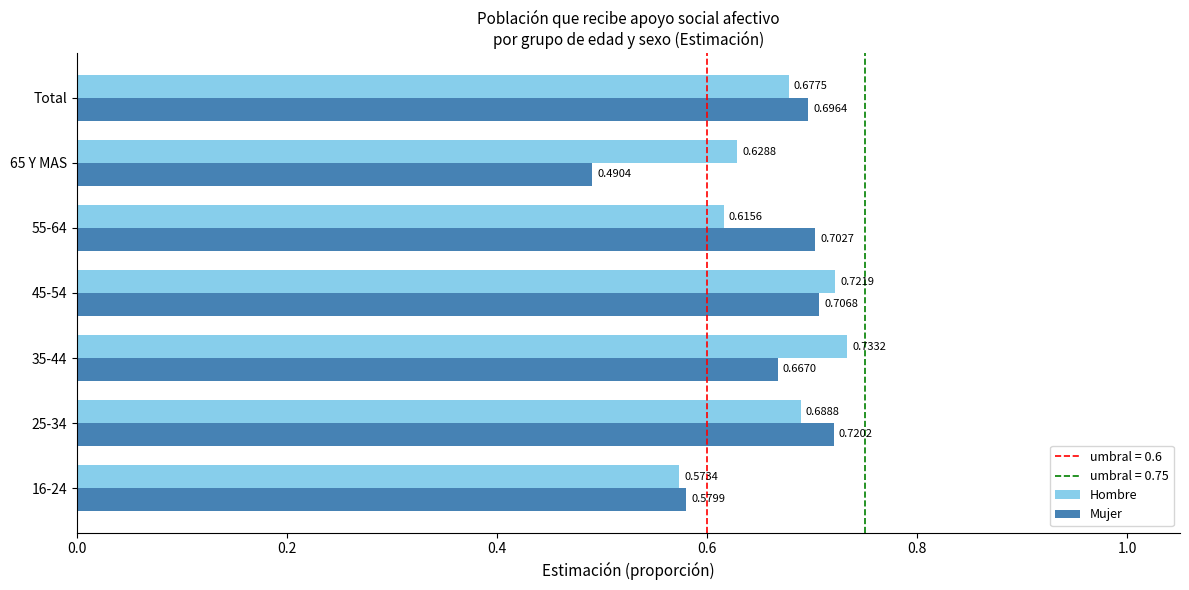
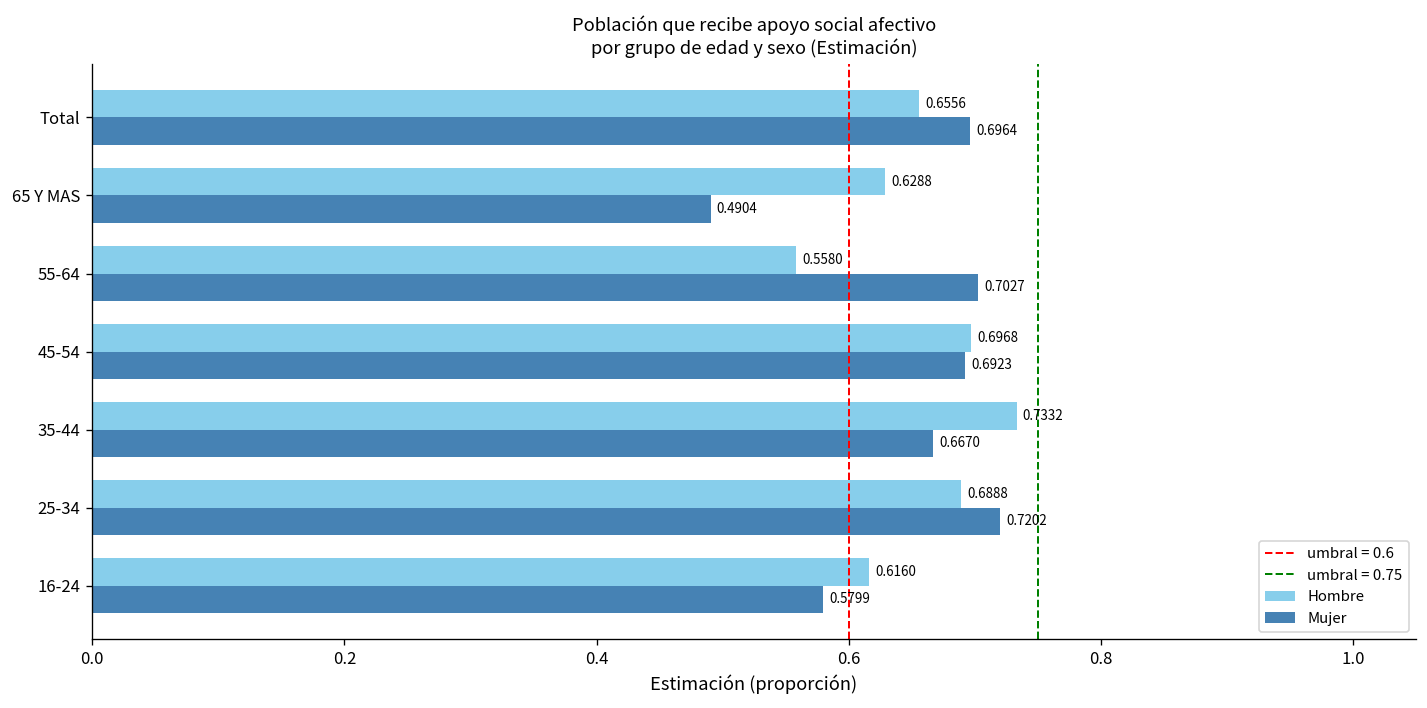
Hombre, Total: 0.6775 -> 0.6556
Hombre, 55-64: 0.6156 -> 0.5580
Hombre, 45-54: 0.7219 -> 0.6968
Mujer, 45-54: 0.7068 -> 0.6923
Hombre, 16-24: 0.5734 -> 0.6160
